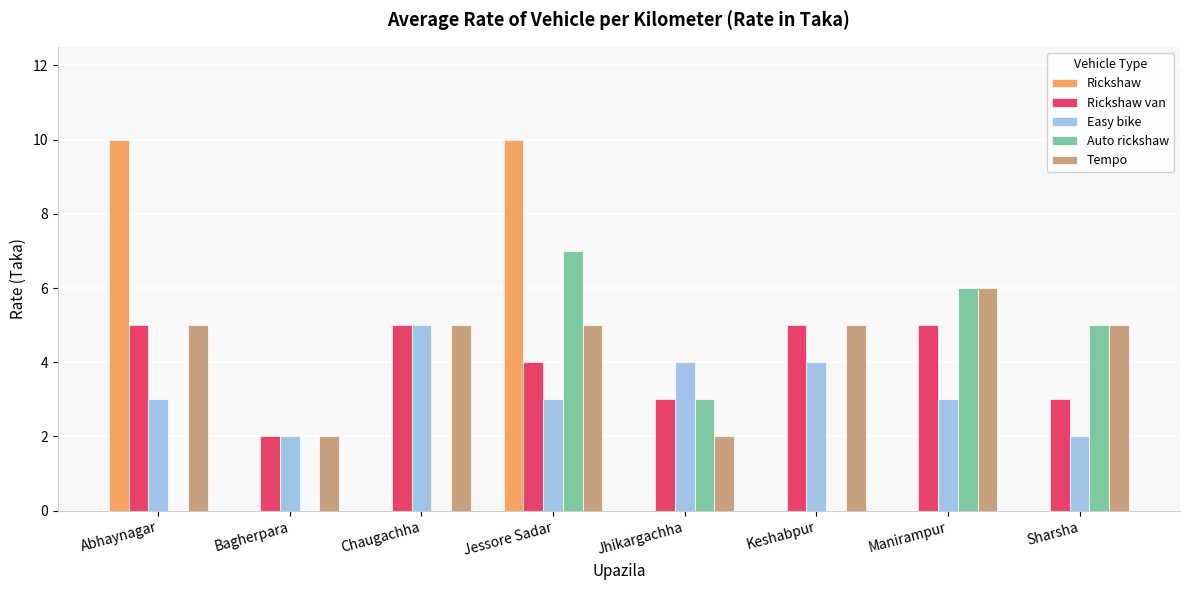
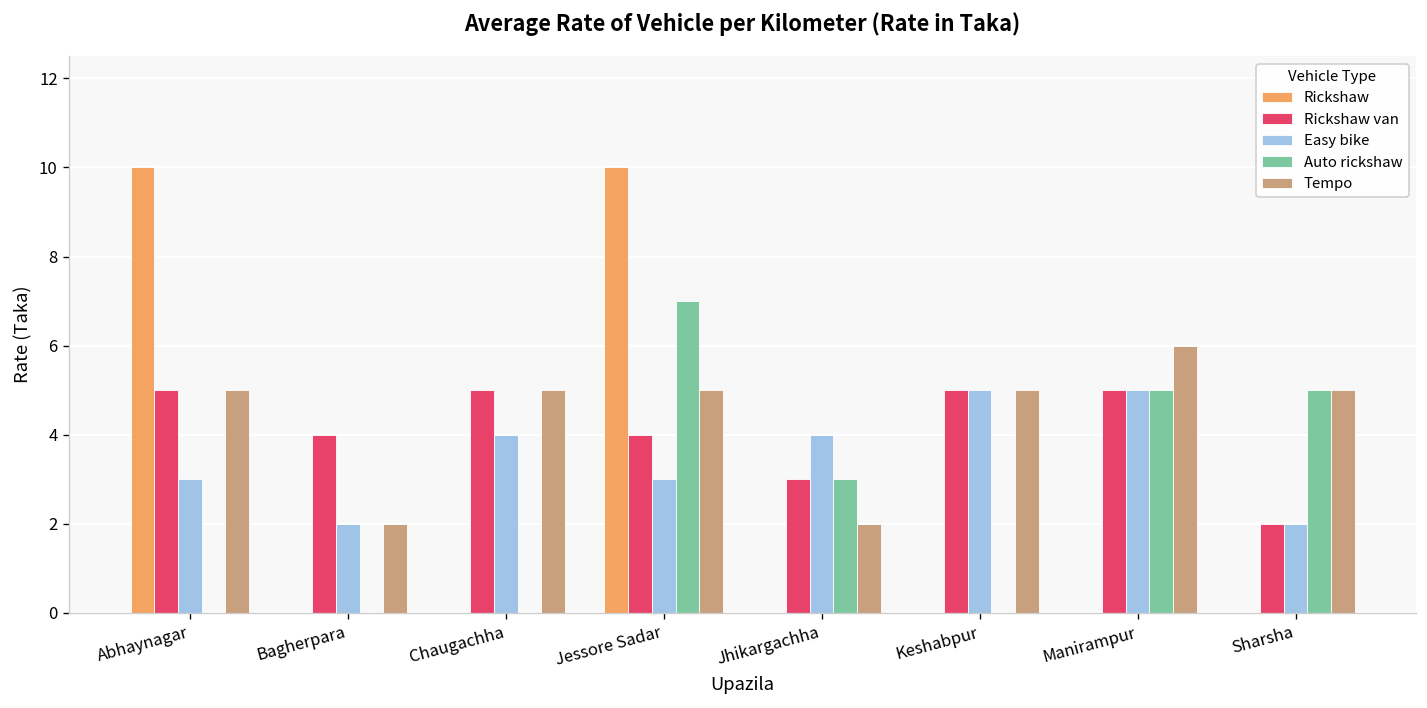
Rickshaw van, Bagherpara: 2 -> 4
Easy bike, Chaugachha: 5 -> 4
Easy bike, Keshabpur: 4 -> 5
Easy bike, Manirampur: 3 -> 5
Auto rickshaw, Manirampur: 6 -> 5
Rickshaw van, Sharsha: 3 -> 2
